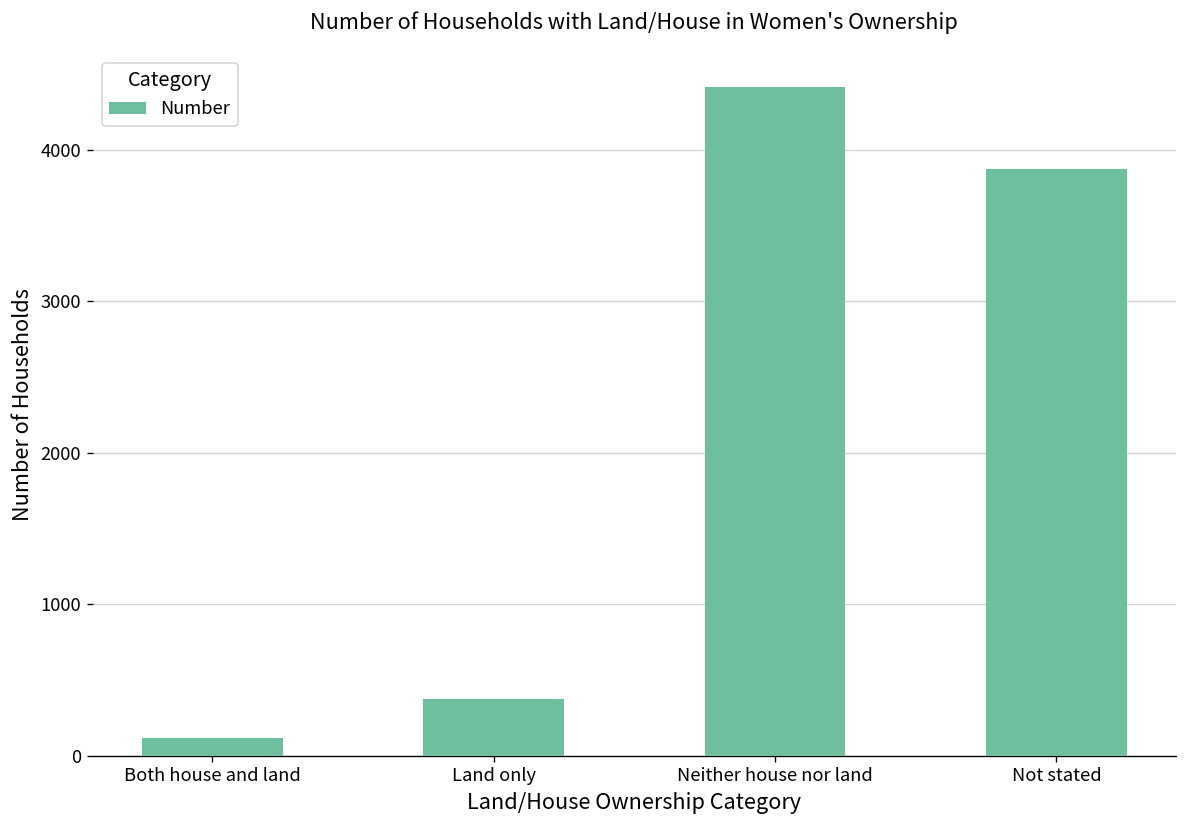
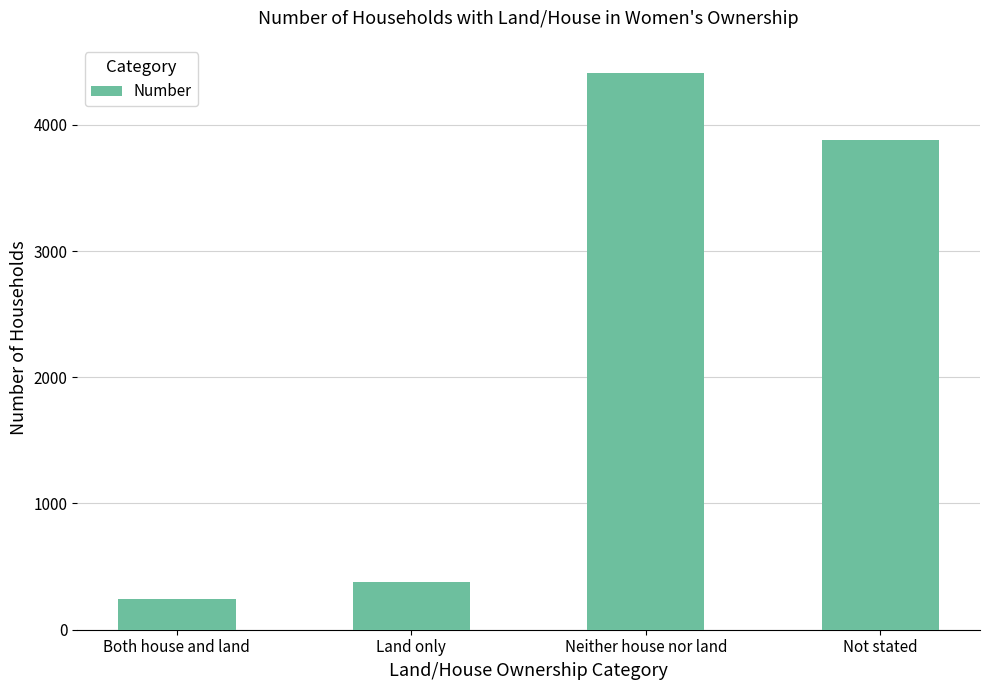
Both house and land: 120 -> 240
